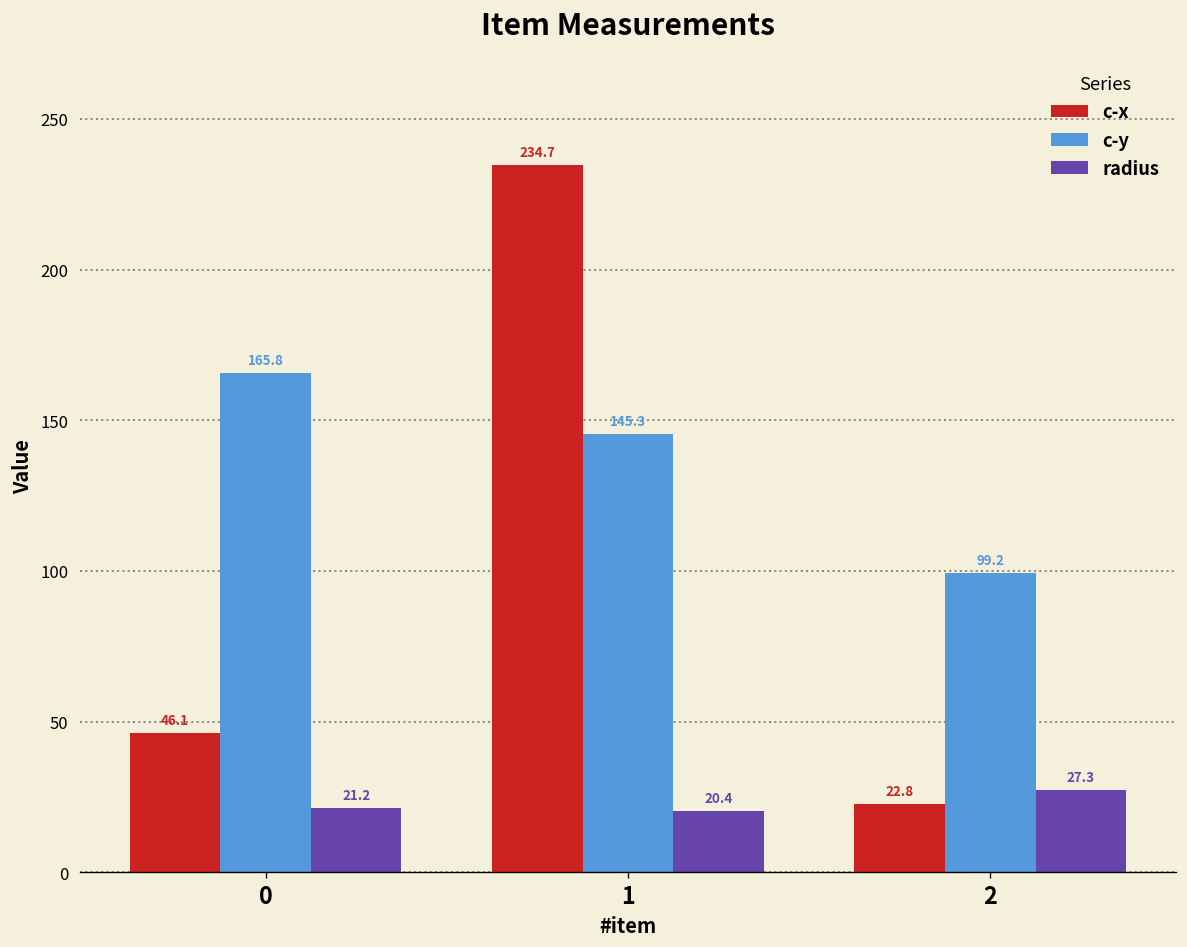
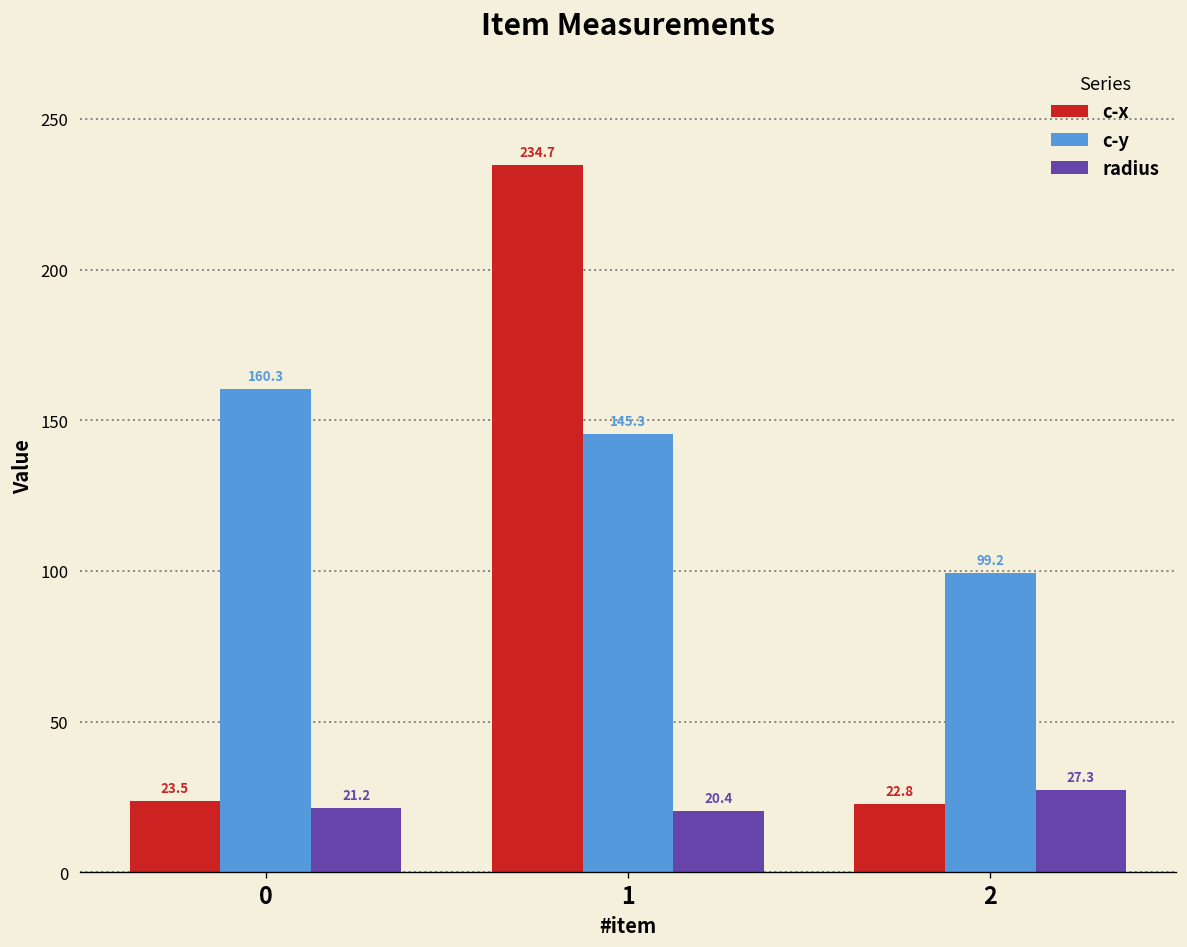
c-x, 0: 46.1 -> 23.5
c-y, 0: 165.8 -> 160.3
